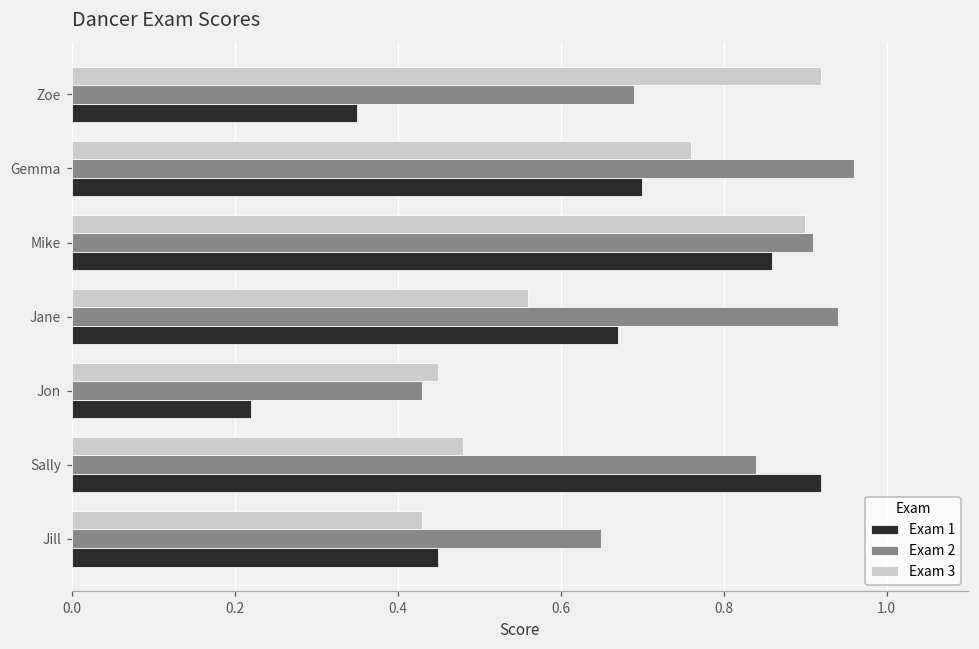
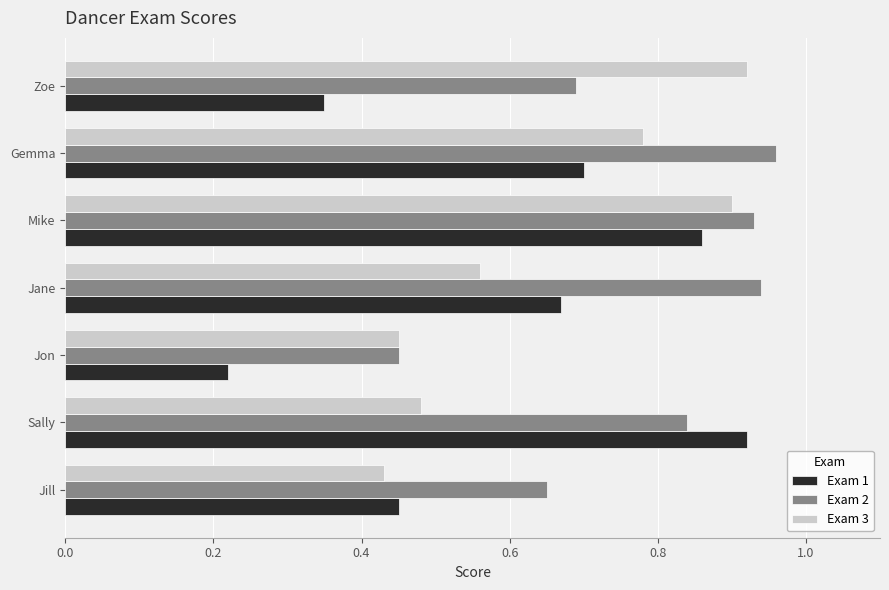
Exam 3, Gemma: 0.76 -> 0.78
Exam 2, Mike: 0.91 -> 0.93
Exam 2, Jon: 0.43 -> 0.45
